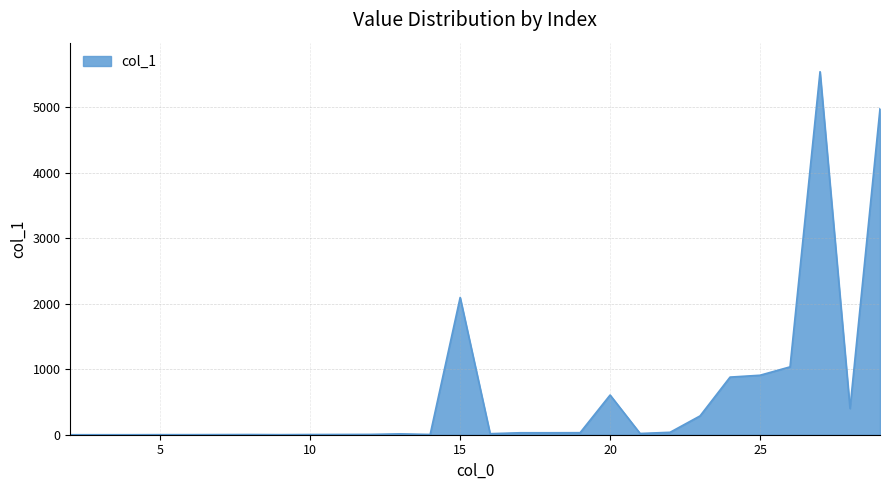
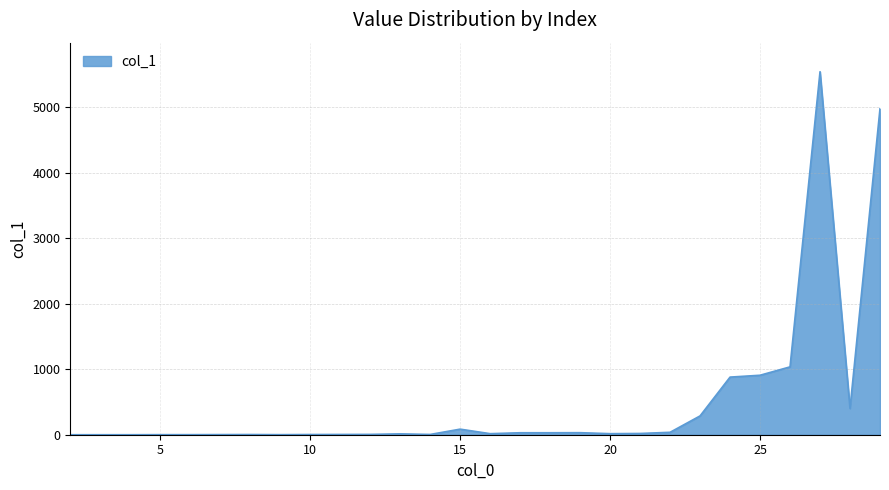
15: 2100 -> 100
20: 600 -> 0
